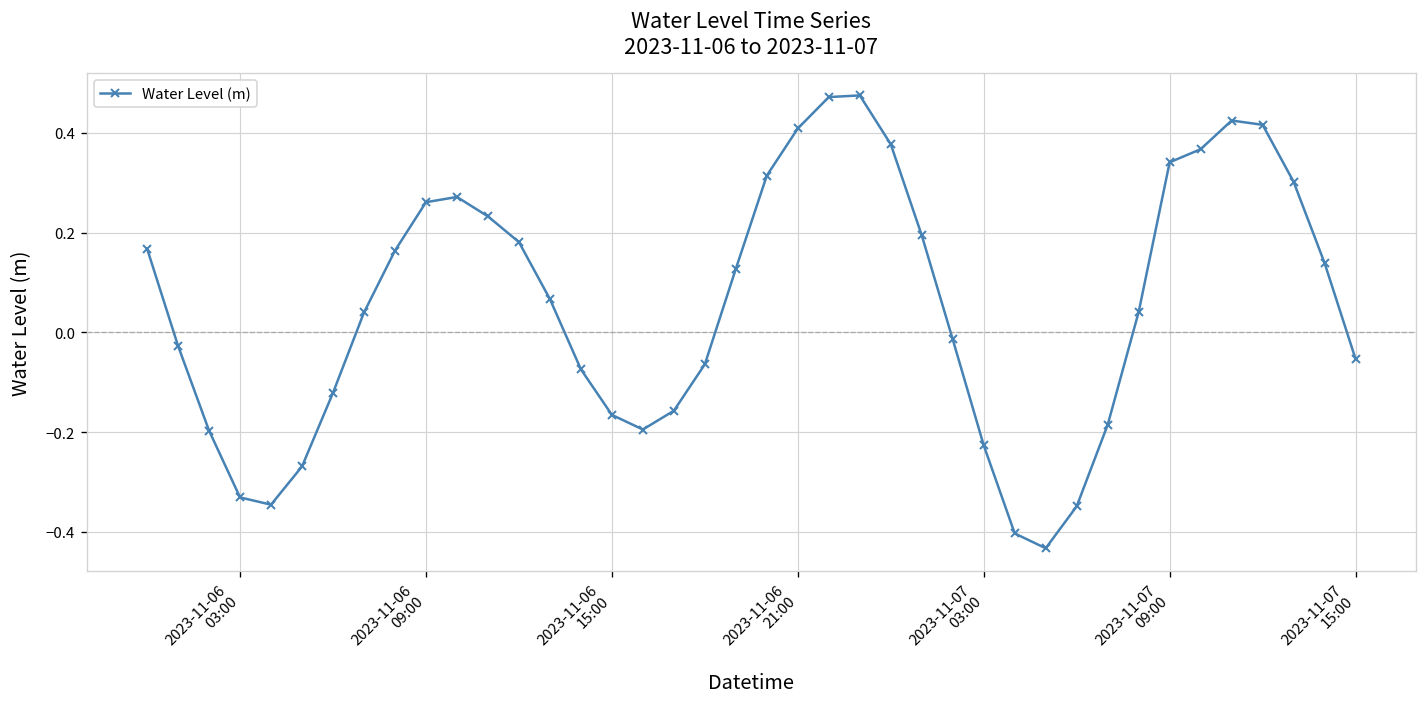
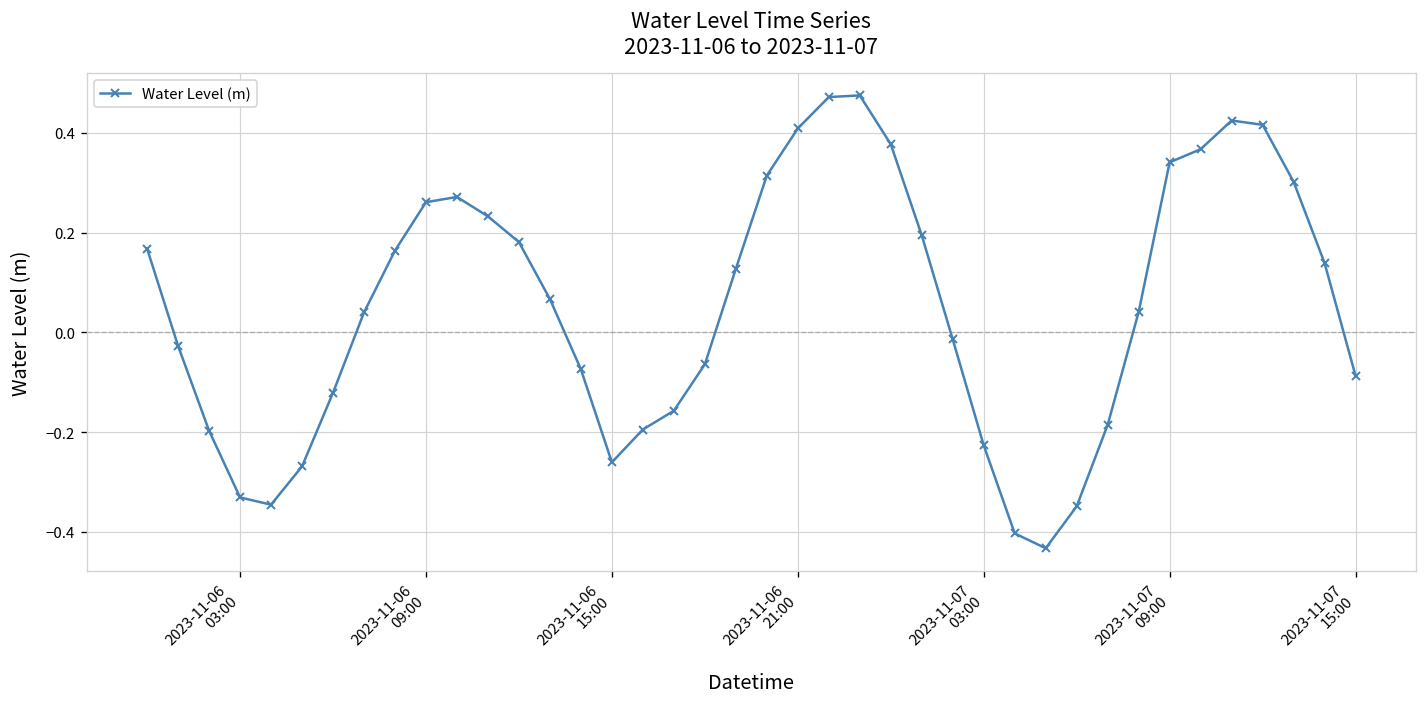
2023-11-06 15:00: -0.17 -> -0.26
2023-11-07 15:00: -0.05 -> -0.09
